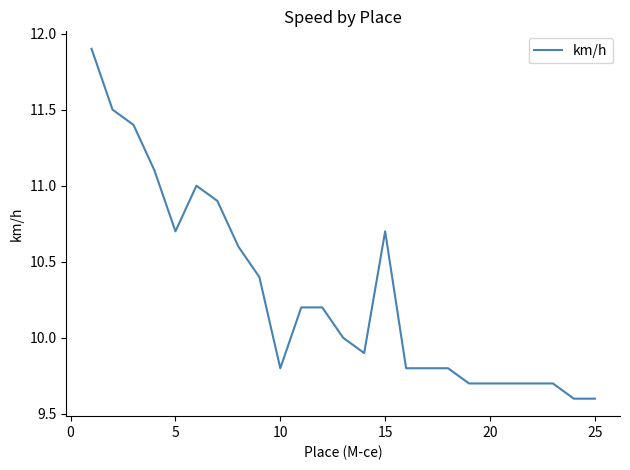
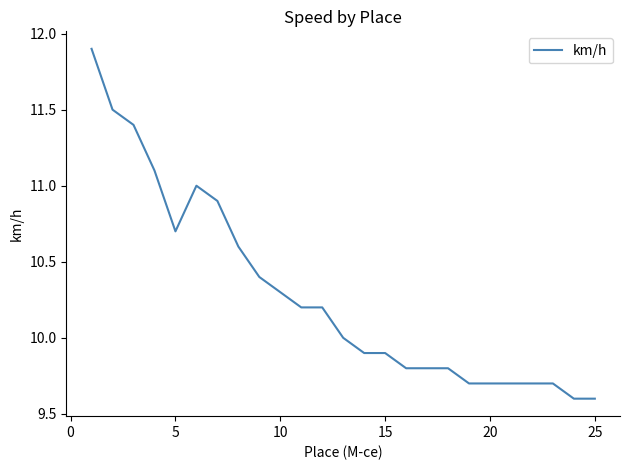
10: 9.8 -> 10.3
15: 10.7 -> 9.9
